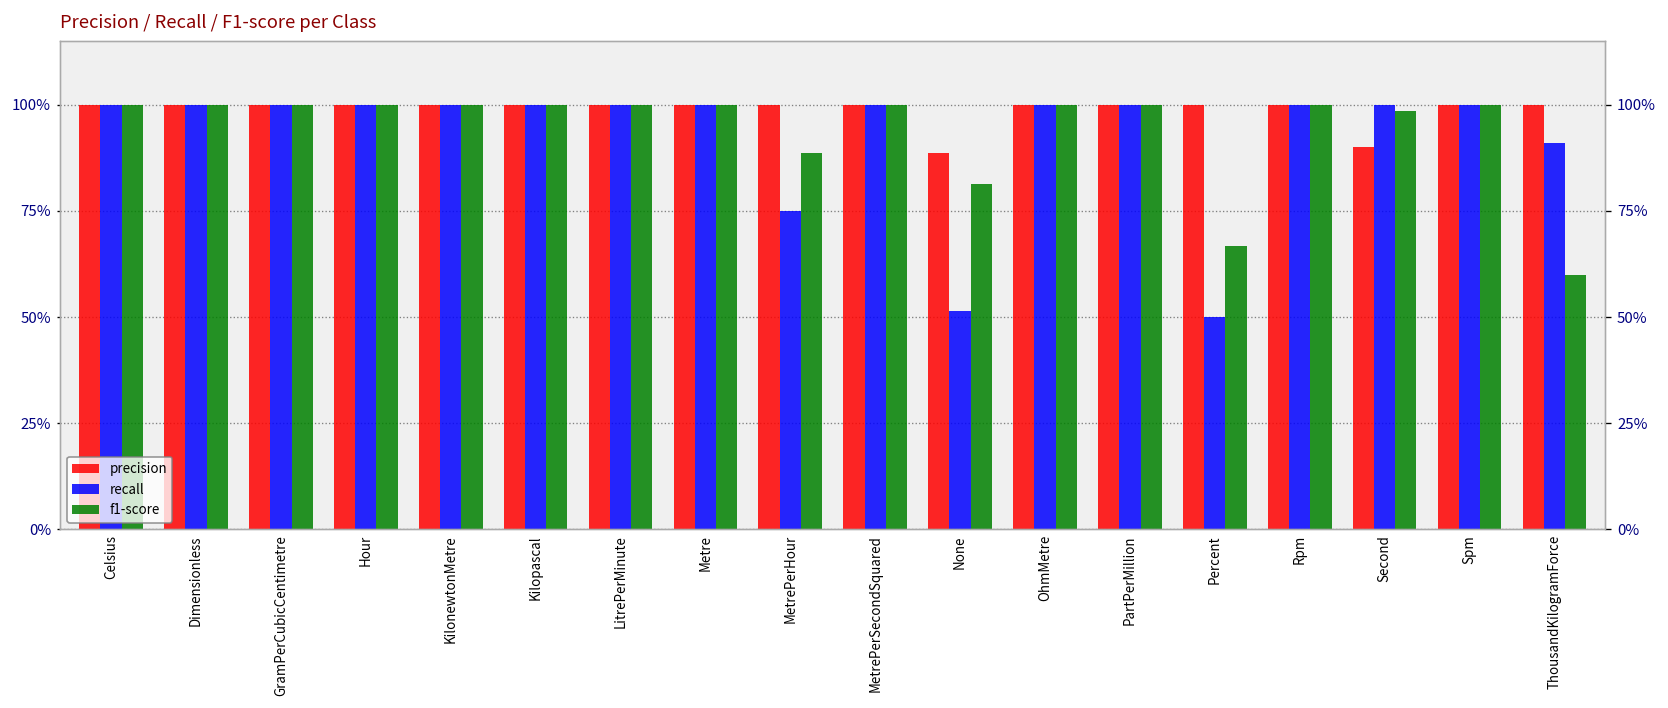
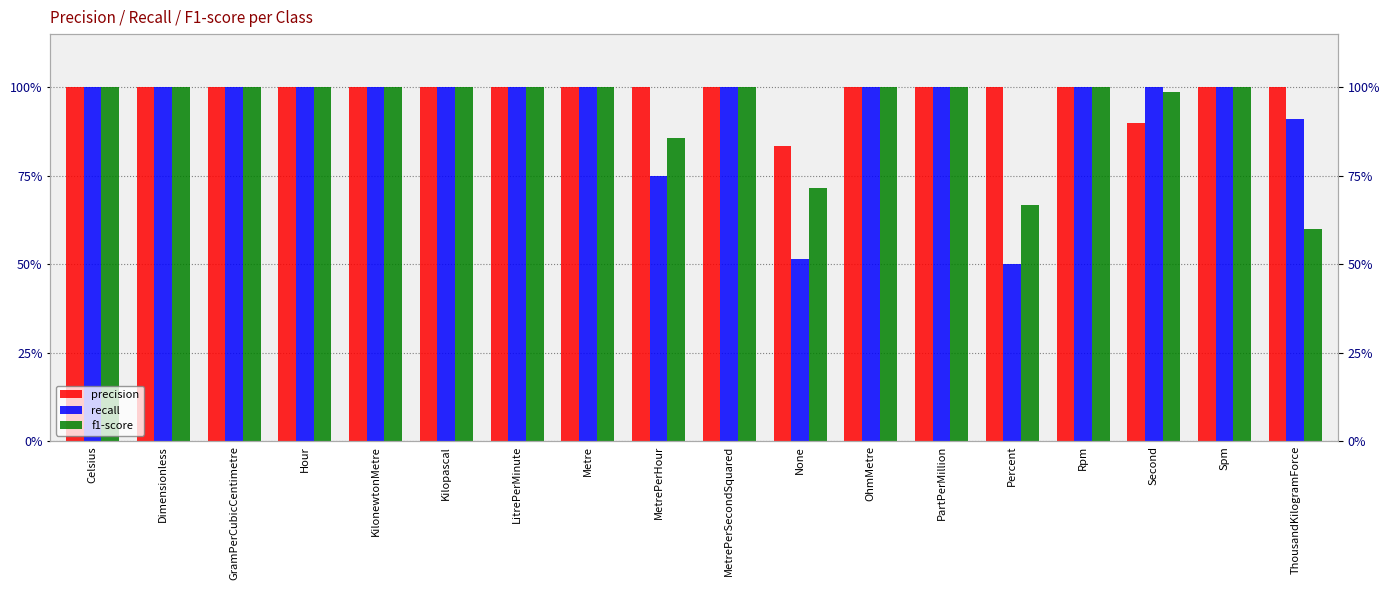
f1-score, MetrePerHour: 89% -> 86%
precision, None: 89% -> 83%
f1-score, None: 81% -> 71%
